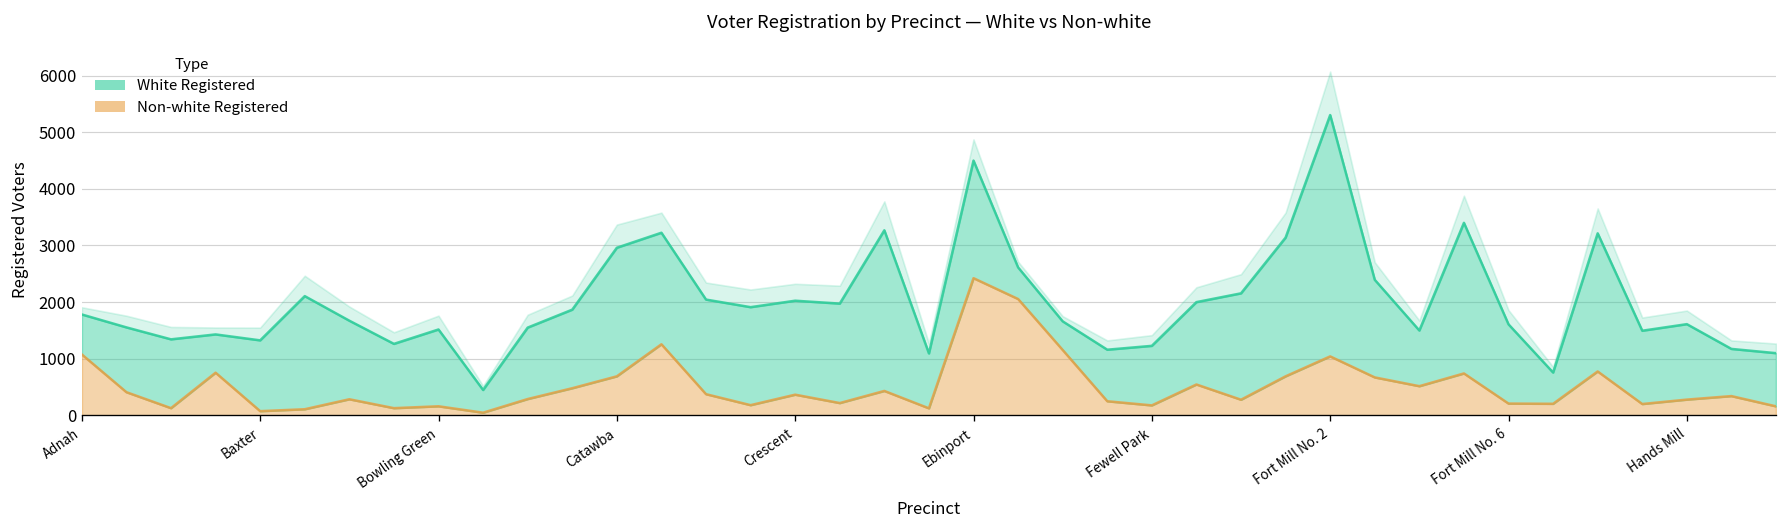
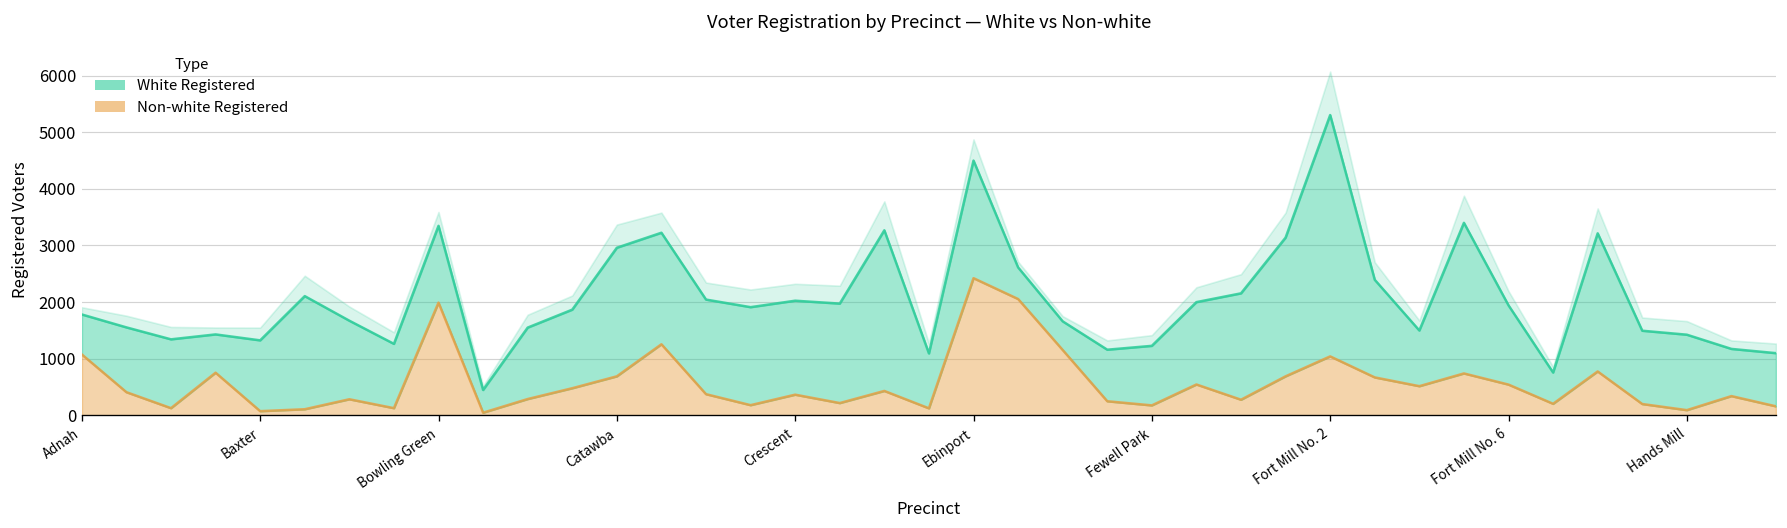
Non-white Registered, Bowling Green: 200 -> 2000
Non-white Registered, Fort Mill No. 6: 200 -> 500
Non-white Registered, Hands Mill: 300 -> 100
